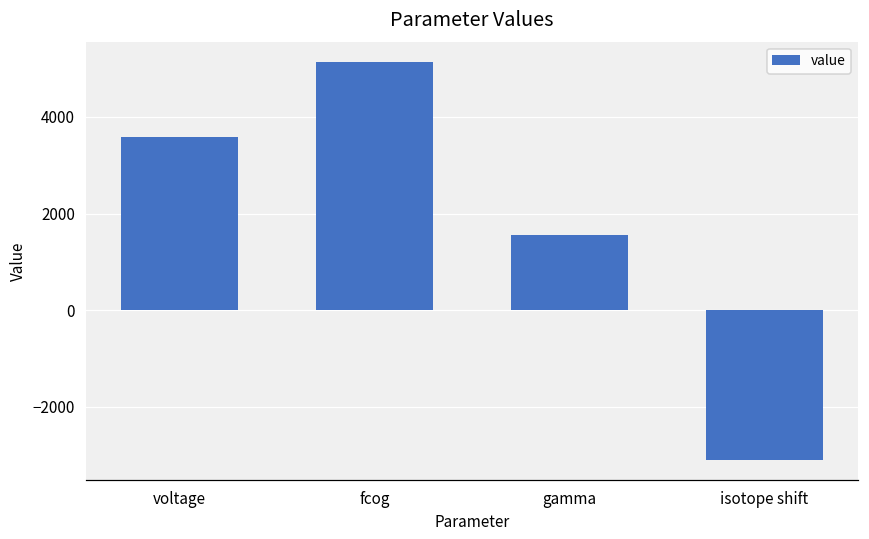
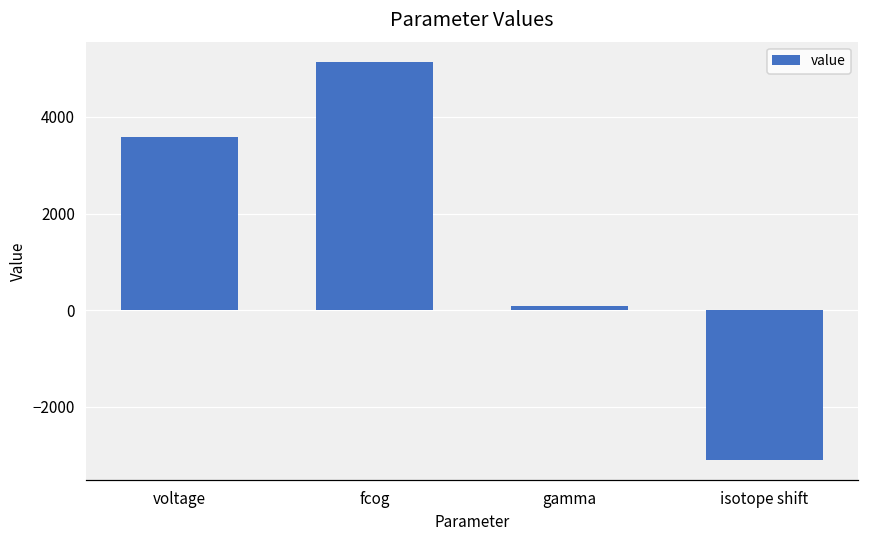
gamma: 1600 -> 100
